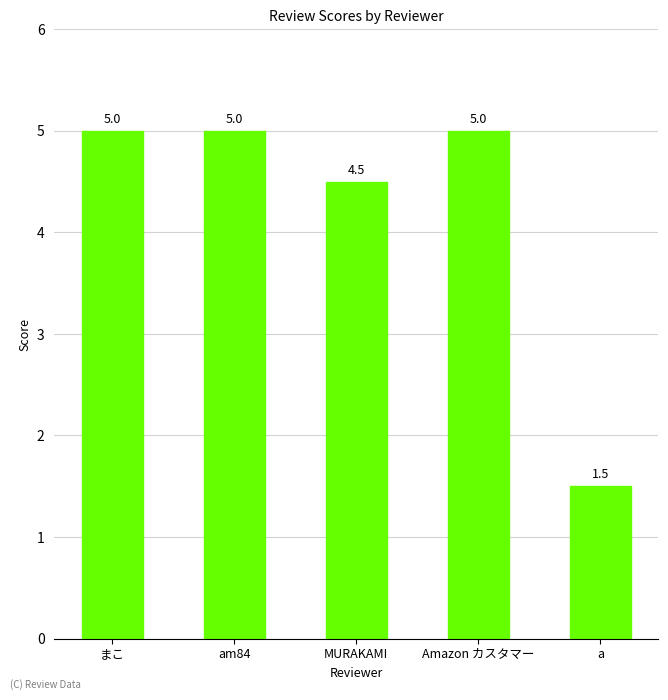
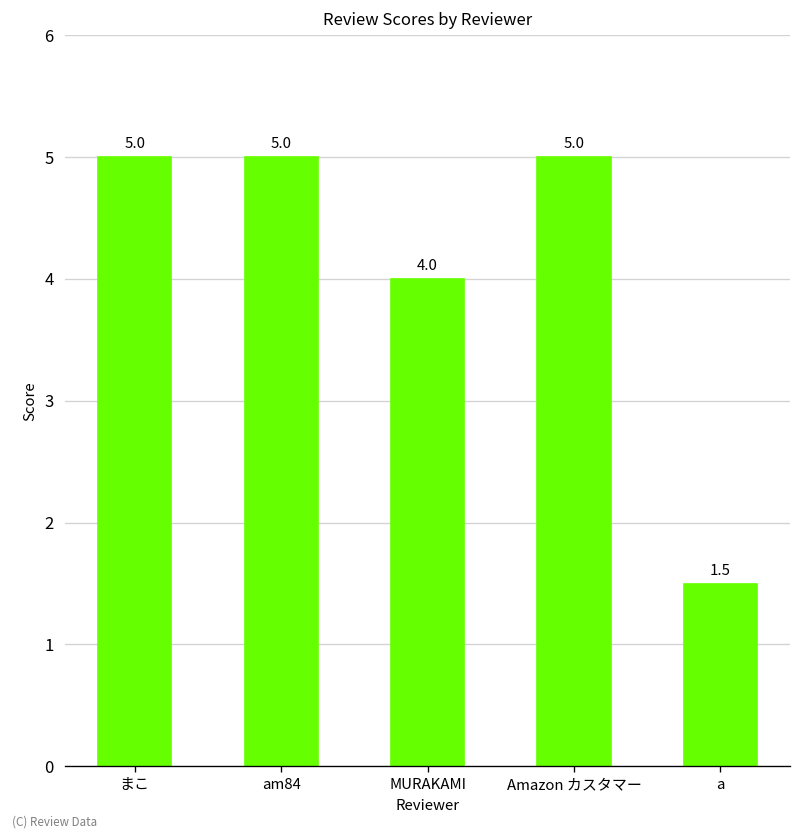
MURAKAMI: 4.5 -> 4.0
